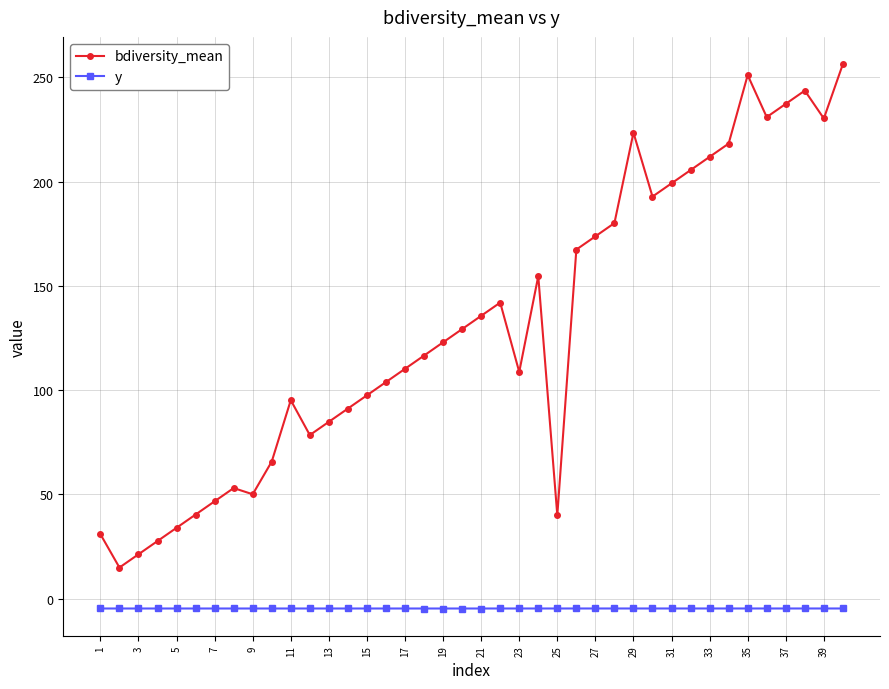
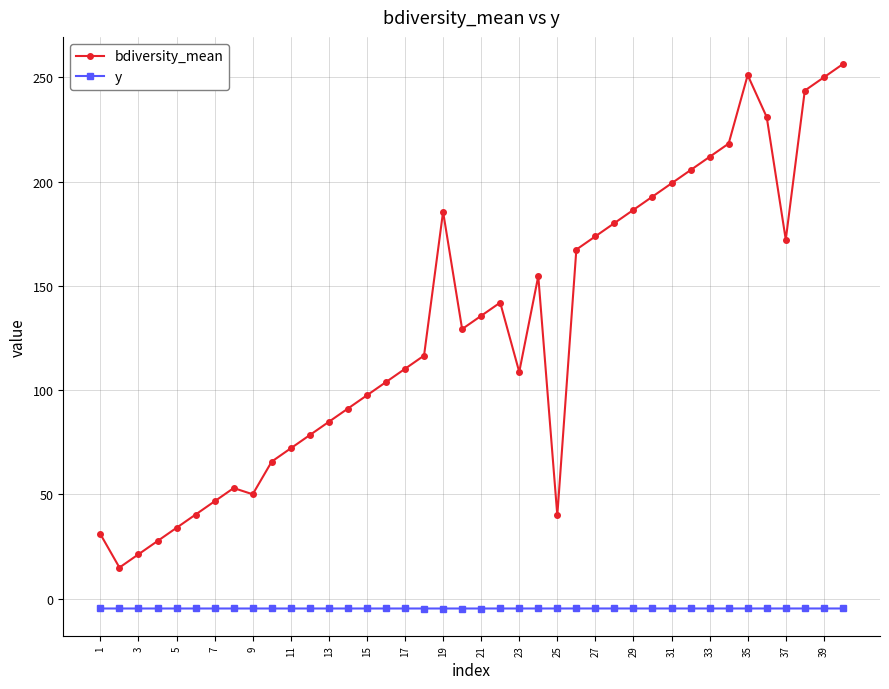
bdiversity_mean, 11: 95 -> 72
bdiversity_mean, 19: 123 -> 186
bdiversity_mean, 29: 223 -> 186
bdiversity_mean, 37: 237 -> 172
bdiversity_mean, 39: 230 -> 250
